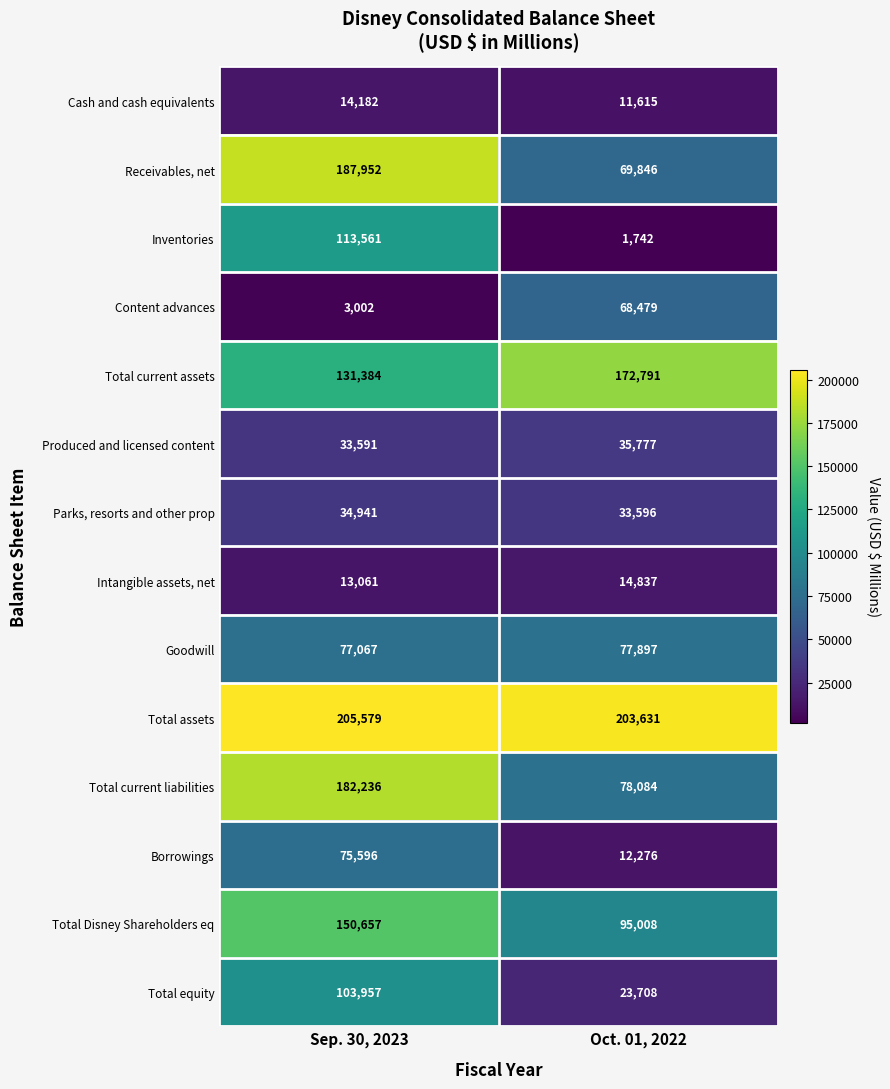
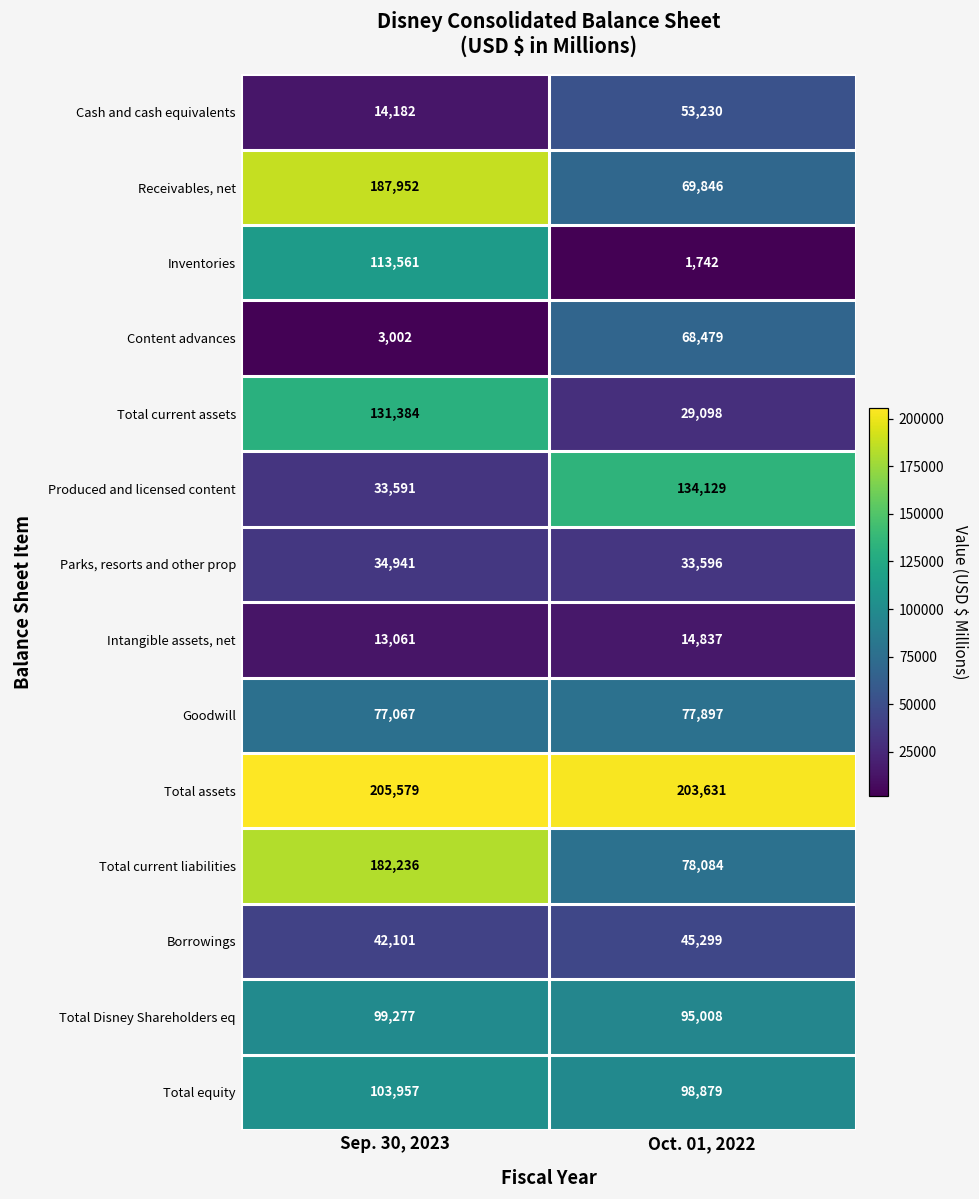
Cash and cash equivalents, Oct. 01, 2022: 11,615 -> 53,230
Total current assets, Oct. 01, 2022: 172,791 -> 29,098
Produced and licensed content, Oct. 01, 2022: 35,777 -> 134,129
Borrowings, Sep. 30, 2023: 75,596 -> 42,101
Borrowings, Oct. 01, 2022: 12,276 -> 45,299
Total Disney Shareholders eq, Sep. 30, 2023: 150,657 -> 99,277
Total equity, Oct. 01, 2022: 23,708 -> 98,879
